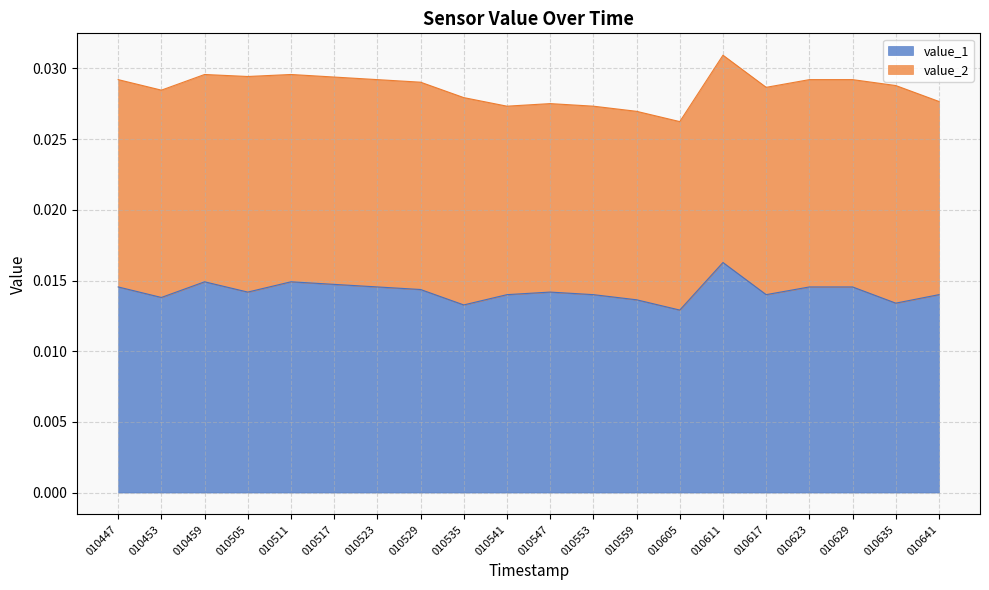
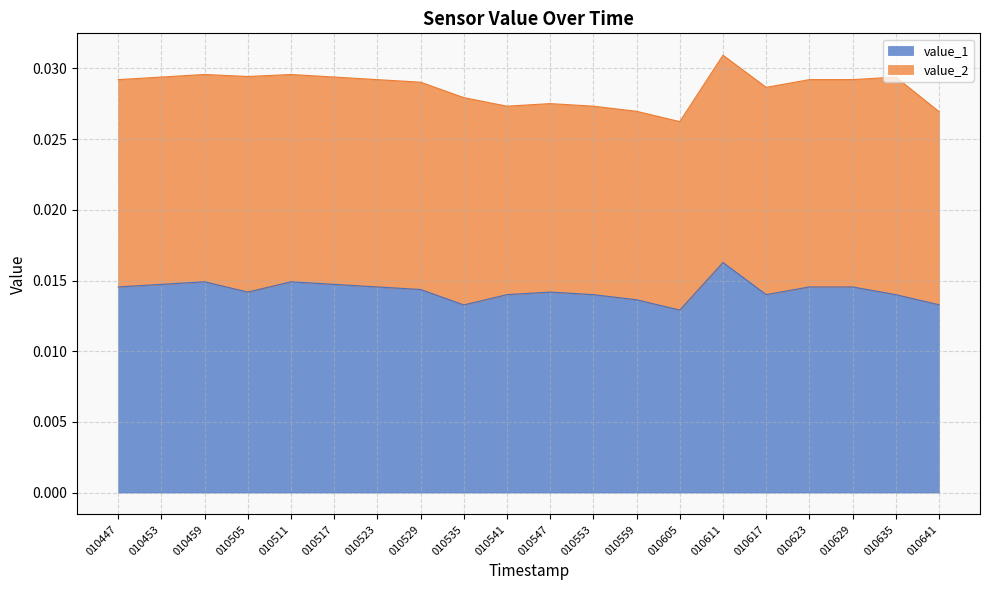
value_1, 010453: 0.0138 -> 0.0147
value_1, 010635: 0.0134 -> 0.0140
value_1, 010641: 0.0140 -> 0.0133
